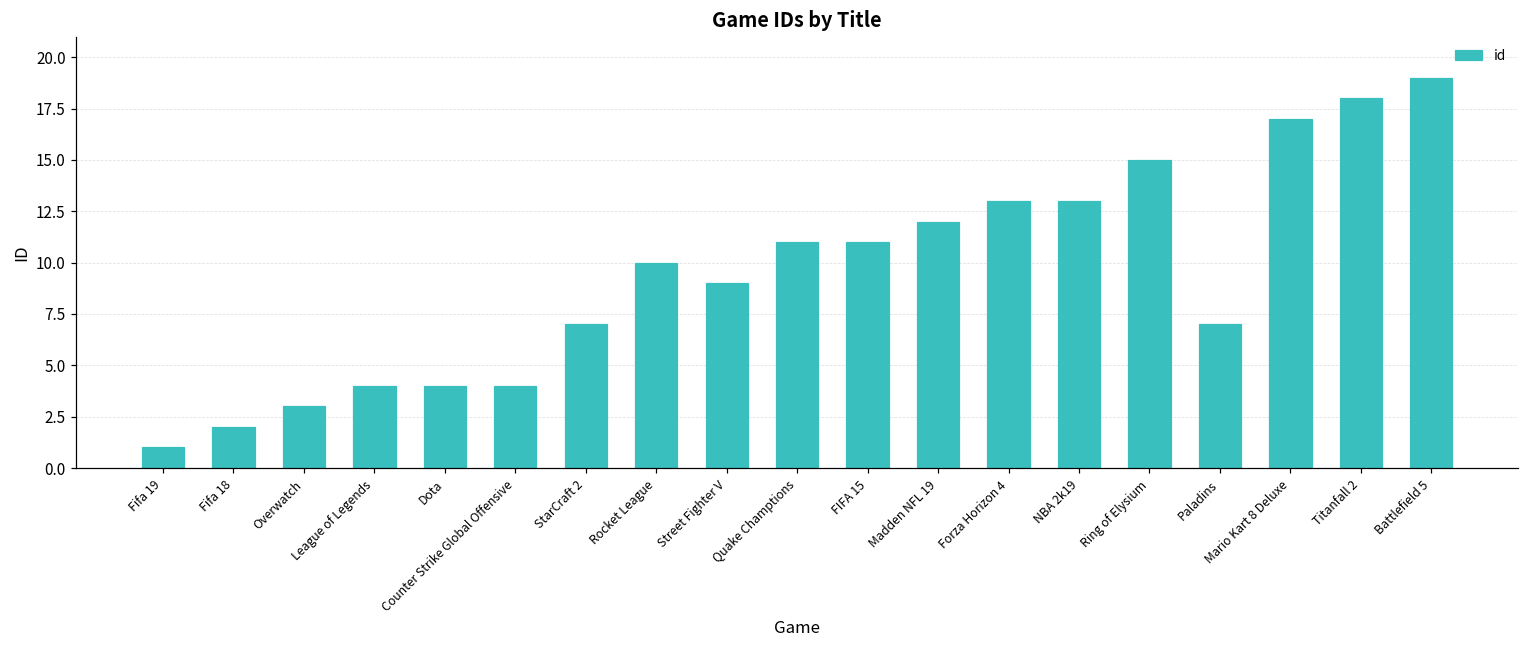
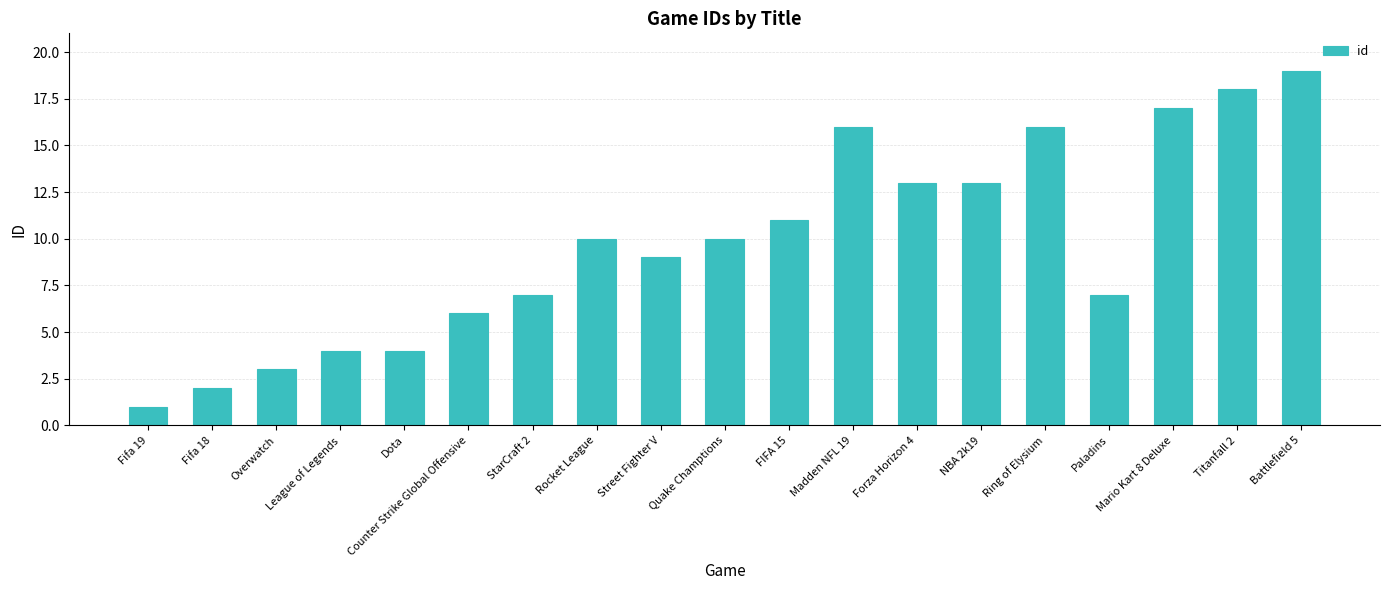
Counter Strike Global Offensive: 4 -> 6
Quake Champtions: 11 -> 10
Madden NFL 19: 12 -> 16
Ring of Elysium: 15 -> 16
